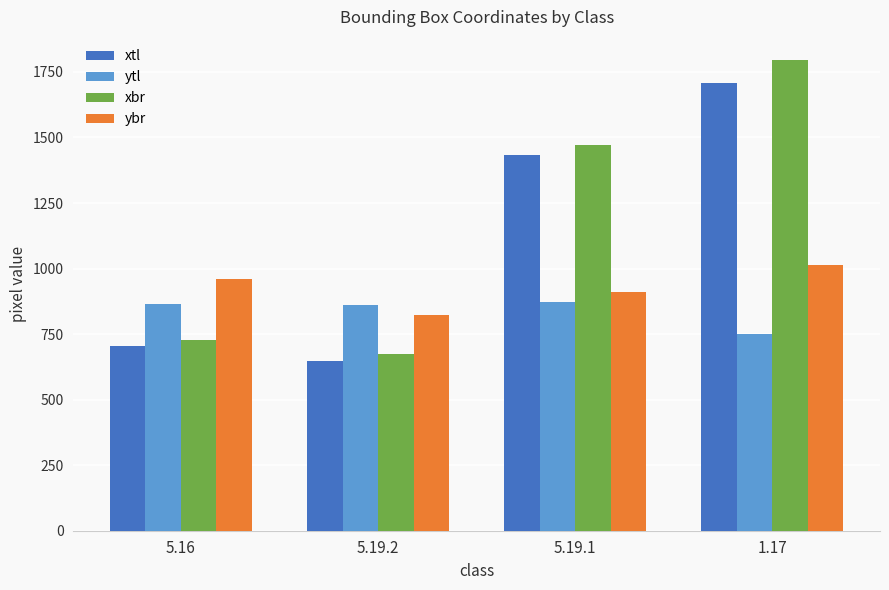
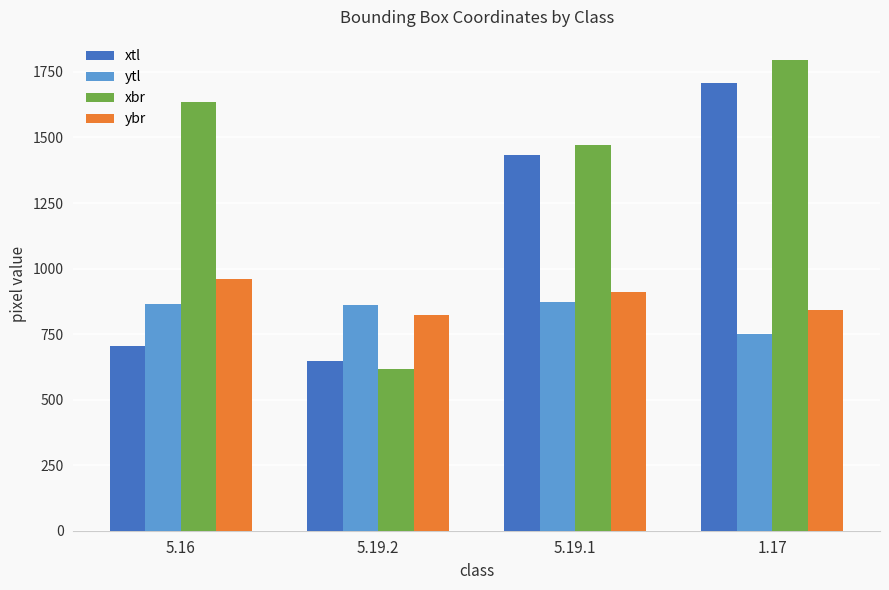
xbr, 5.16: 730 -> 1640
xbr, 5.19.2: 680 -> 620
ybr, 1.17: 1010 -> 840
